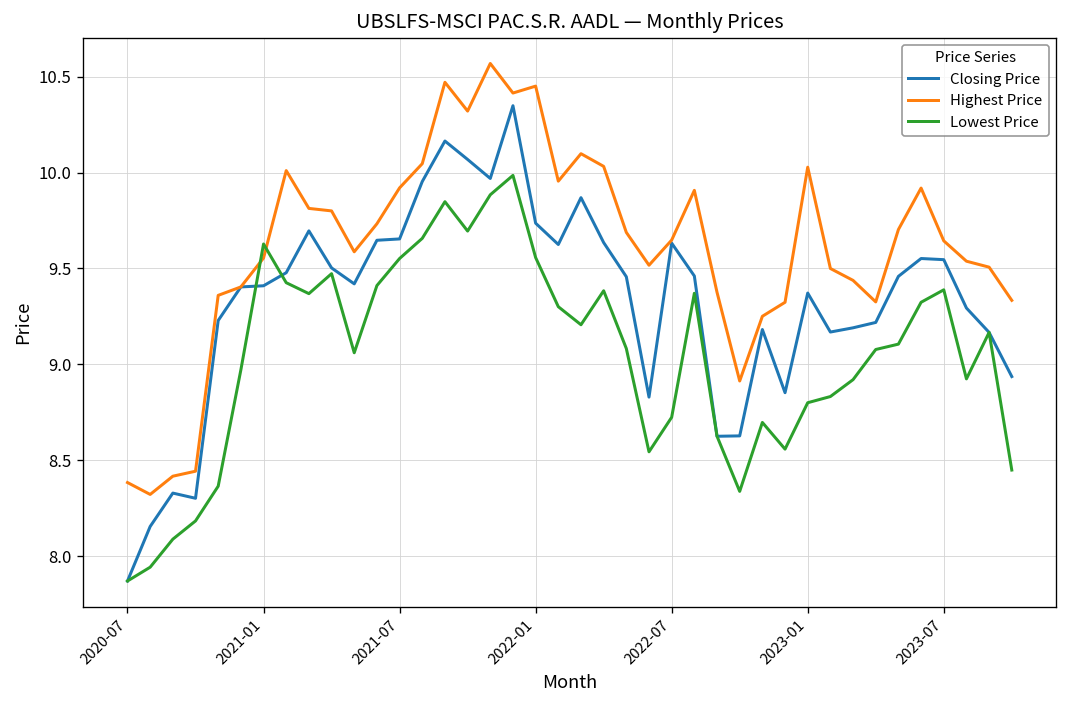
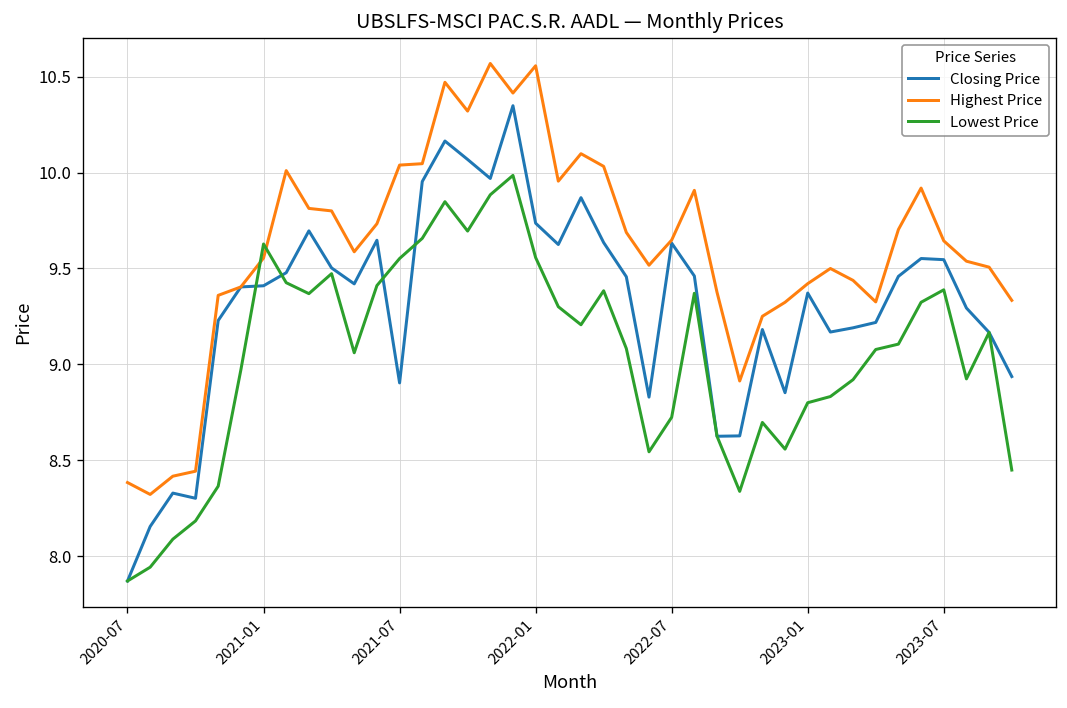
Closing Price, 2021-07: 9.65 -> 8.90
Highest Price, 2021-07: 9.92 -> 10.04
Highest Price, 2022-01: 10.45 -> 10.56
Highest Price, 2023-01: 10.03 -> 9.42
